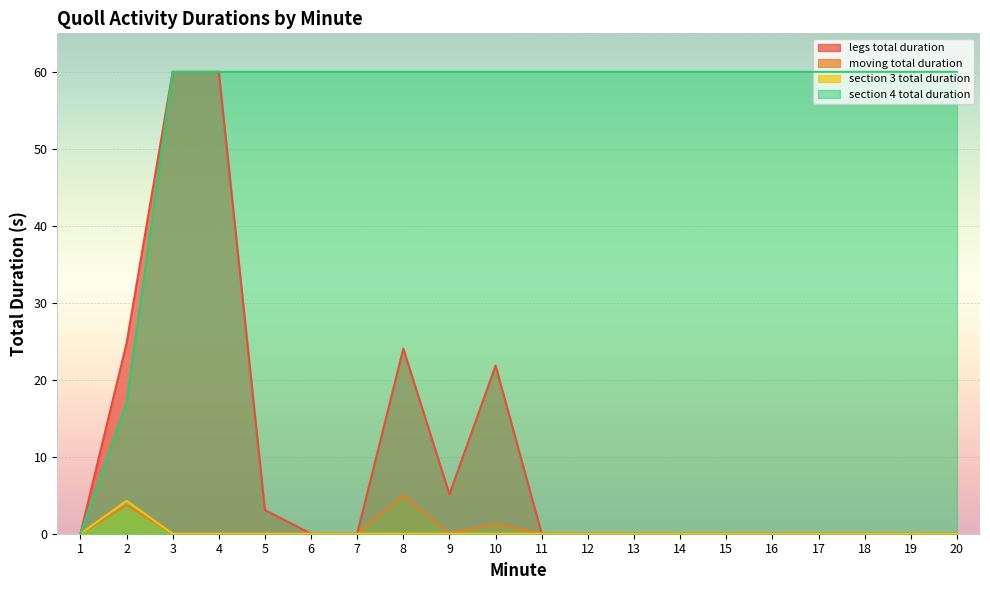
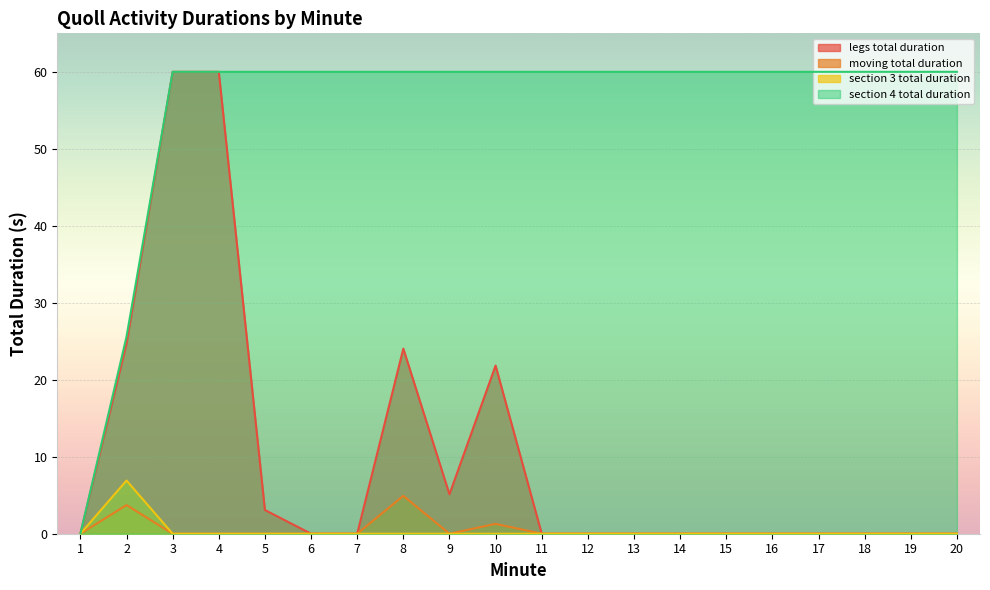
section 3 total duration, 2: 4 -> 7
section 4 total duration, 2: 17 -> 26
